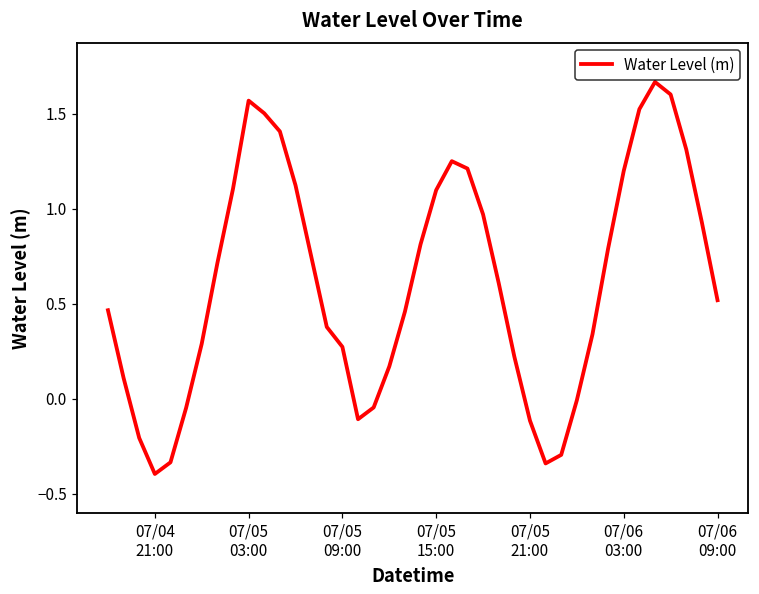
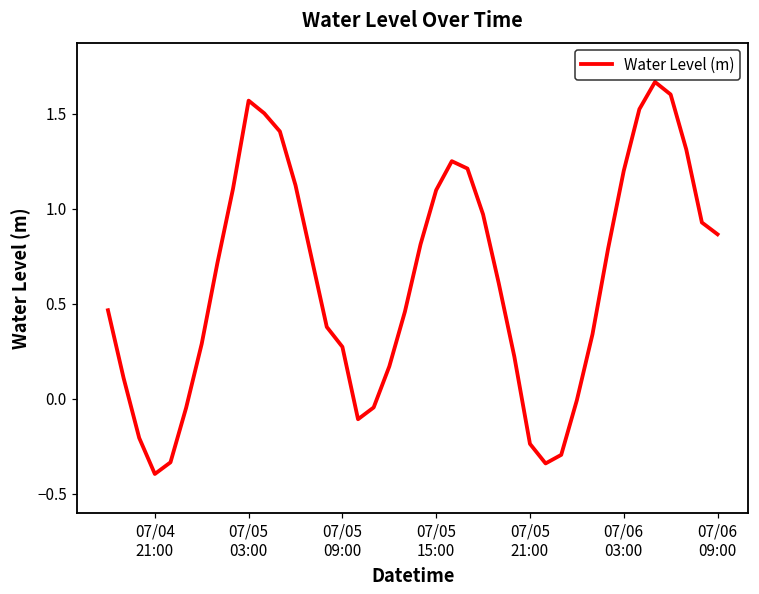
07/05 21:00: -0.11 -> -0.24
07/06 09:00: 0.52 -> 0.87
